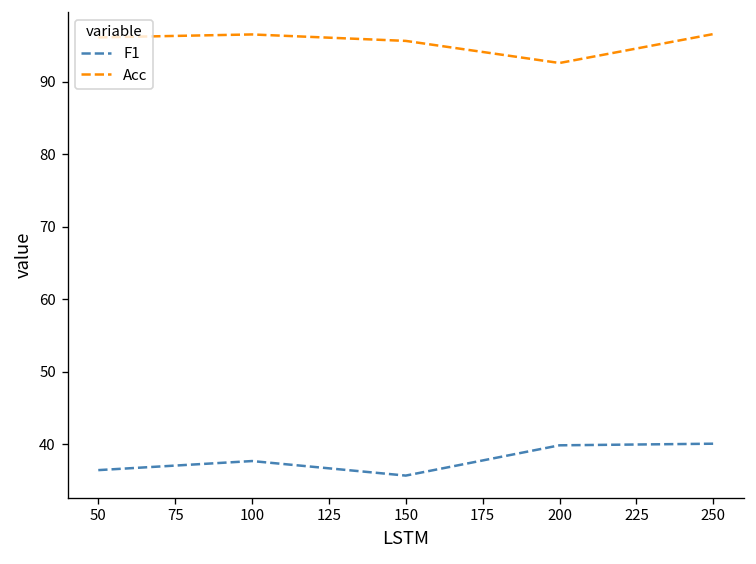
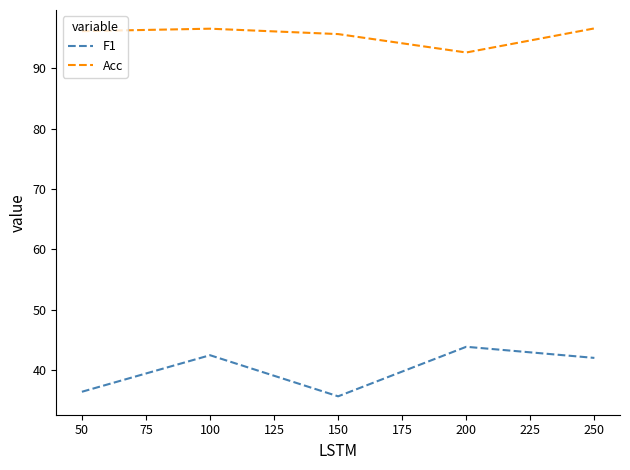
F1, 100: 38 -> 42
F1, 200: 40 -> 44
F1, 250: 40 -> 42
